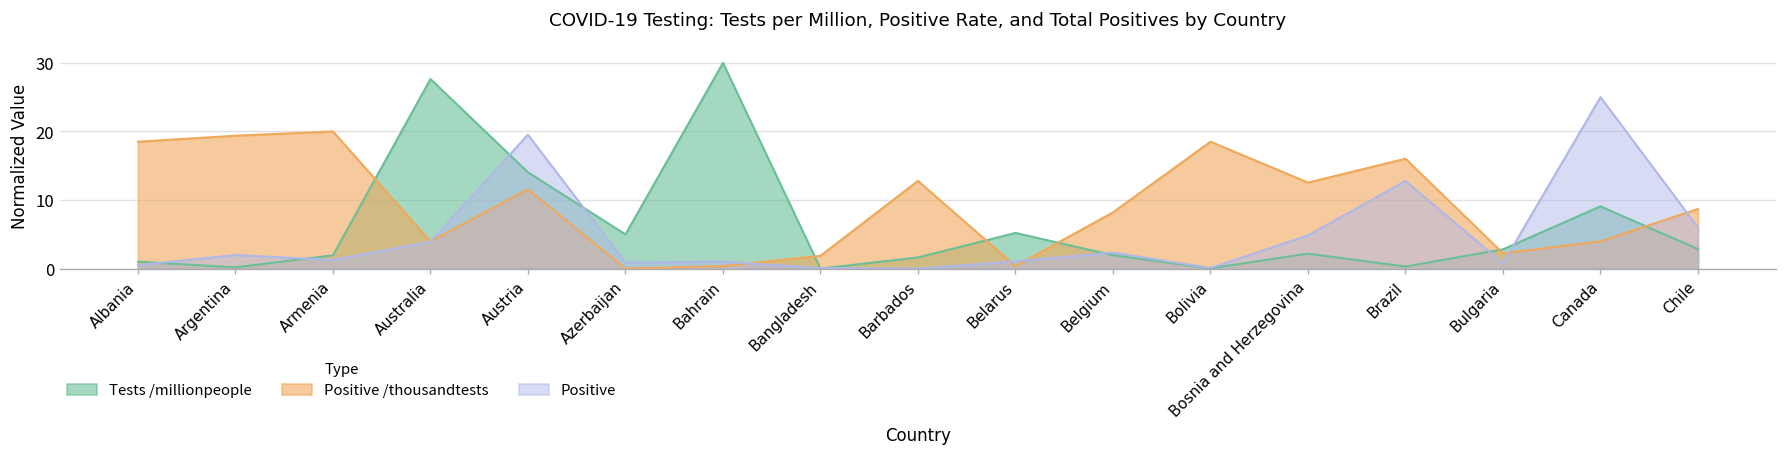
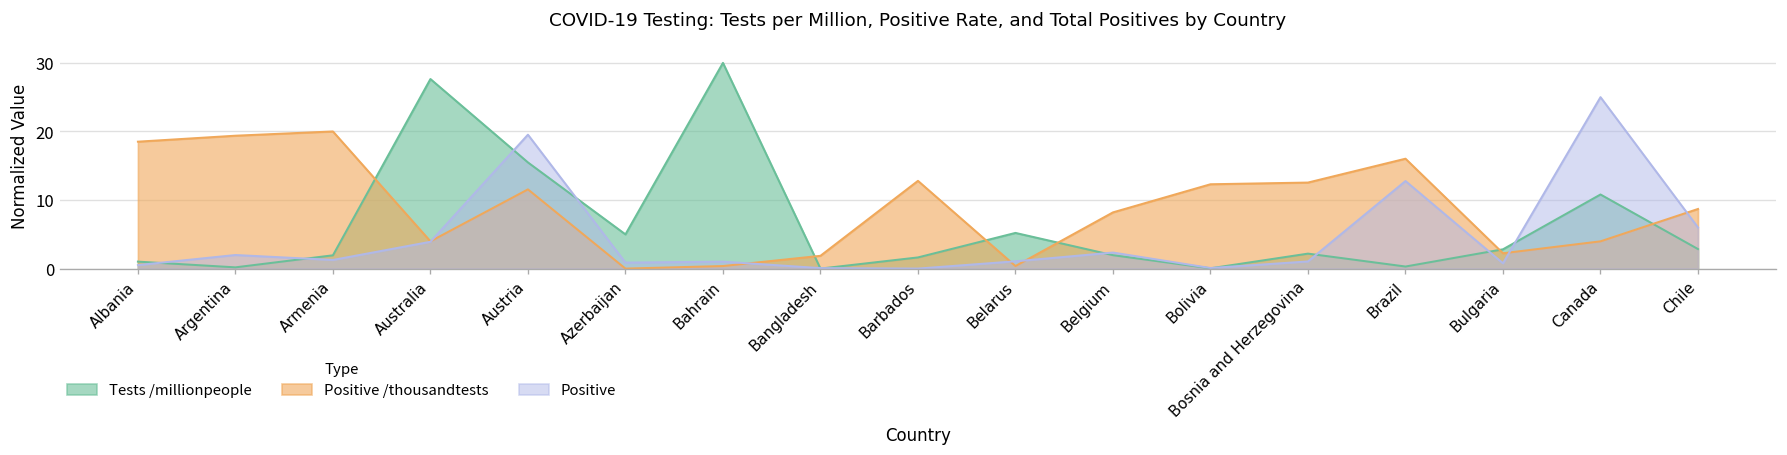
Tests /millionpeople, Austria: 14 -> 15
Positive /thousandtests, Bolivia: 19 -> 12
Positive, Bosnia and Herzegovina: 5 -> 1
Tests /millionpeople, Canada: 9 -> 11
